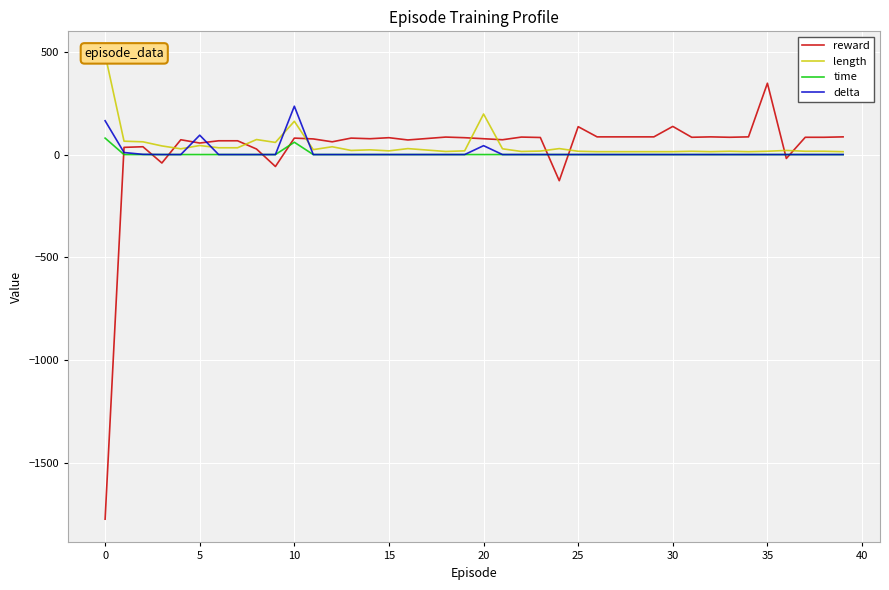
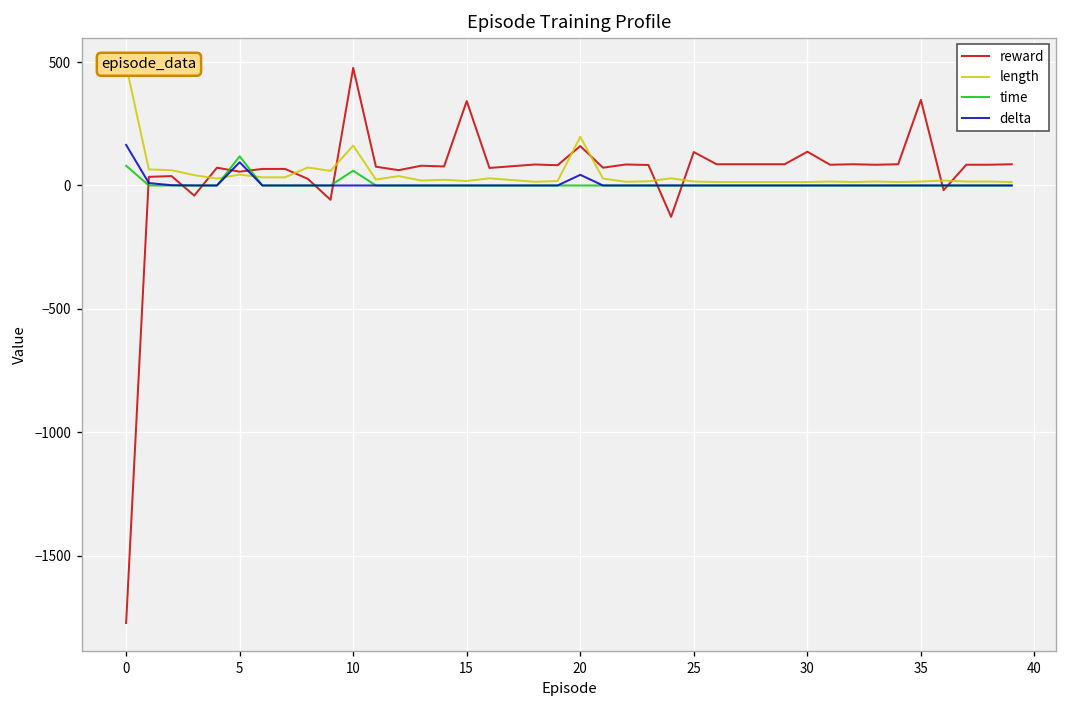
time, 5: 0 -> 120
reward, 10: 80 -> 480
delta, 10: 240 -> 0
reward, 15: 80 -> 340
reward, 20: 80 -> 160
